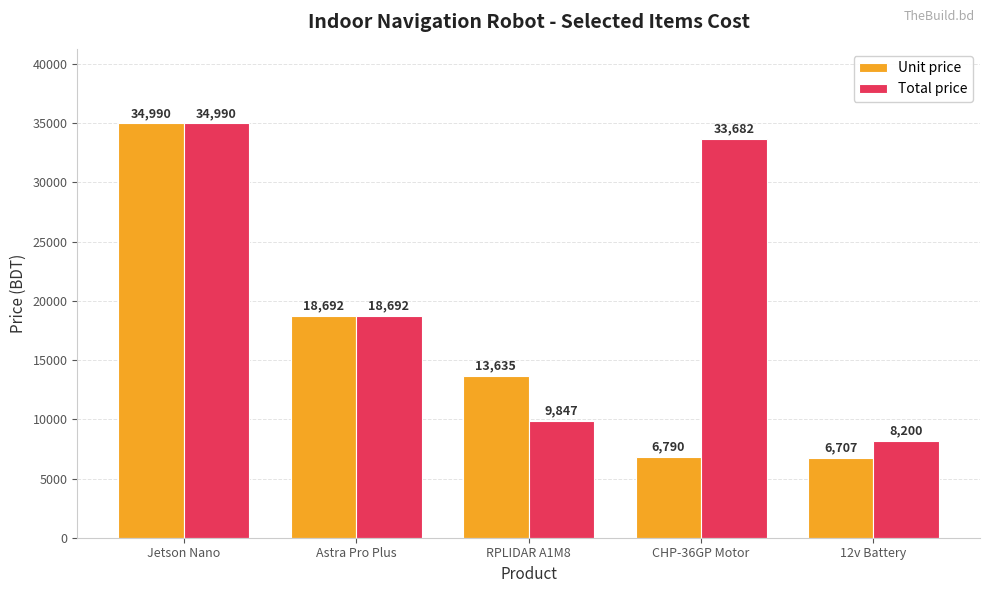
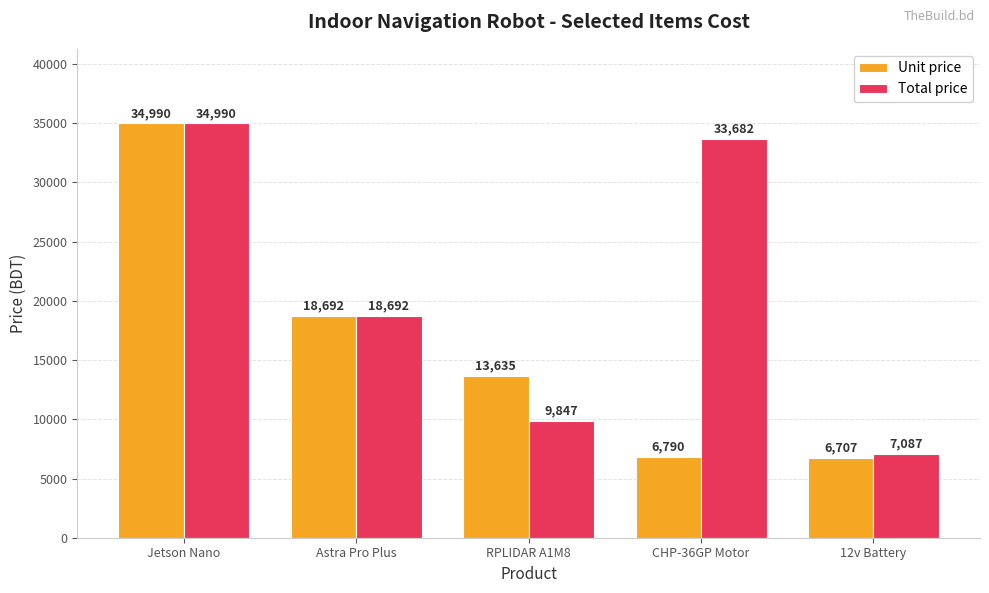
Total price, 12v Battery: 8,200 -> 7,087
